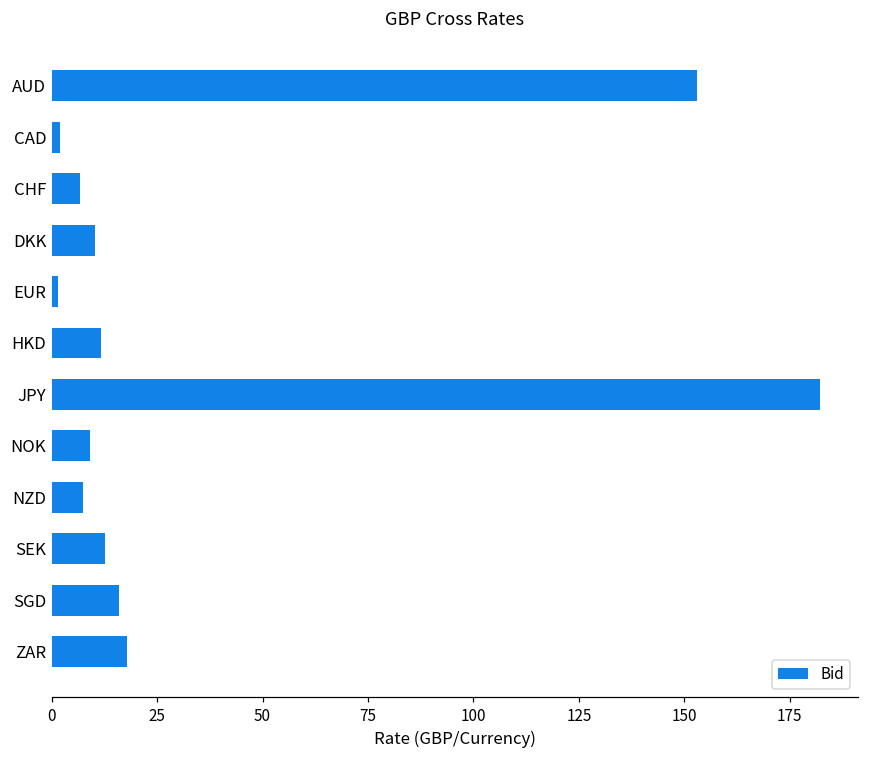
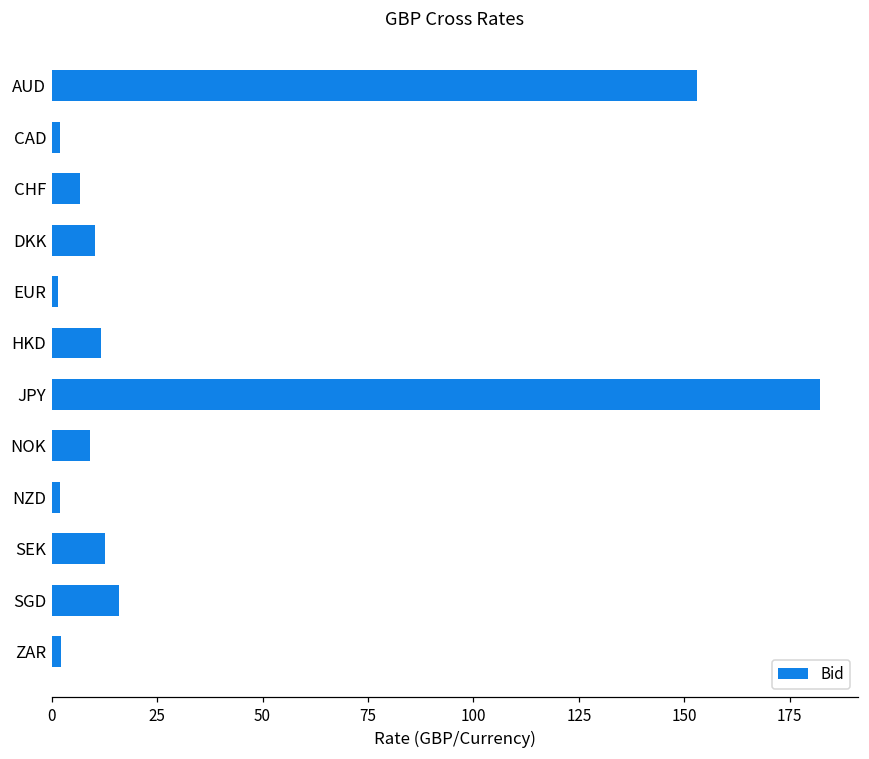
NZD: 7 -> 2
ZAR: 18 -> 2
